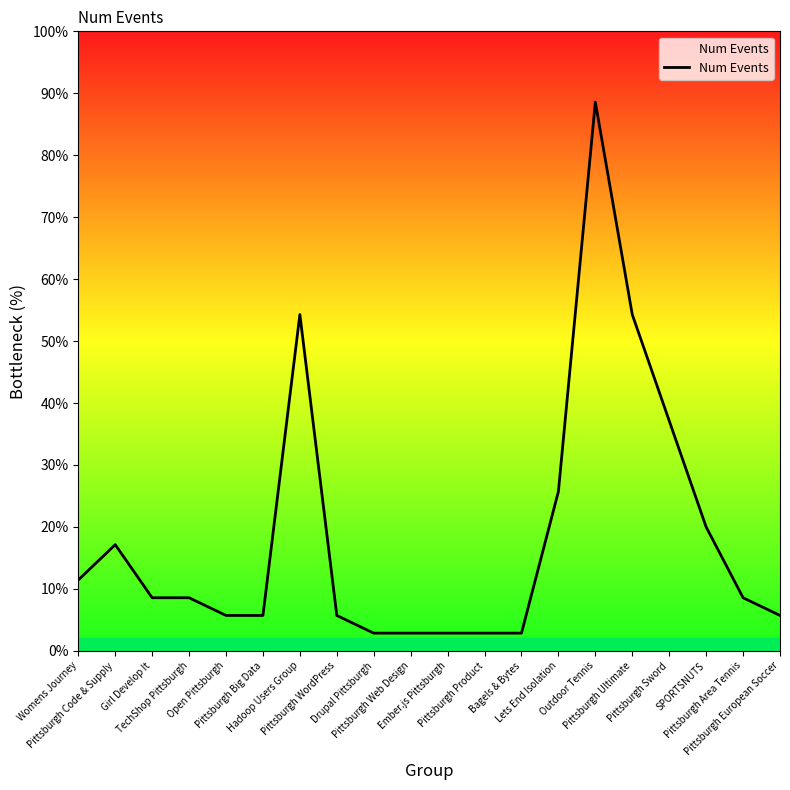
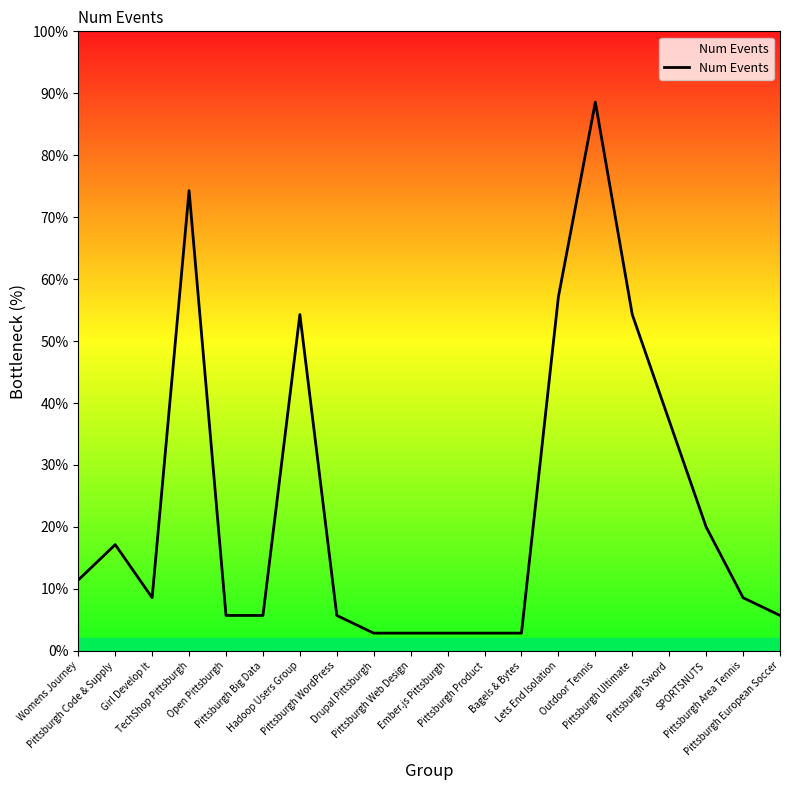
TechShop Pittsburgh: 9% -> 74%
Lets End Isolation: 26% -> 57%
